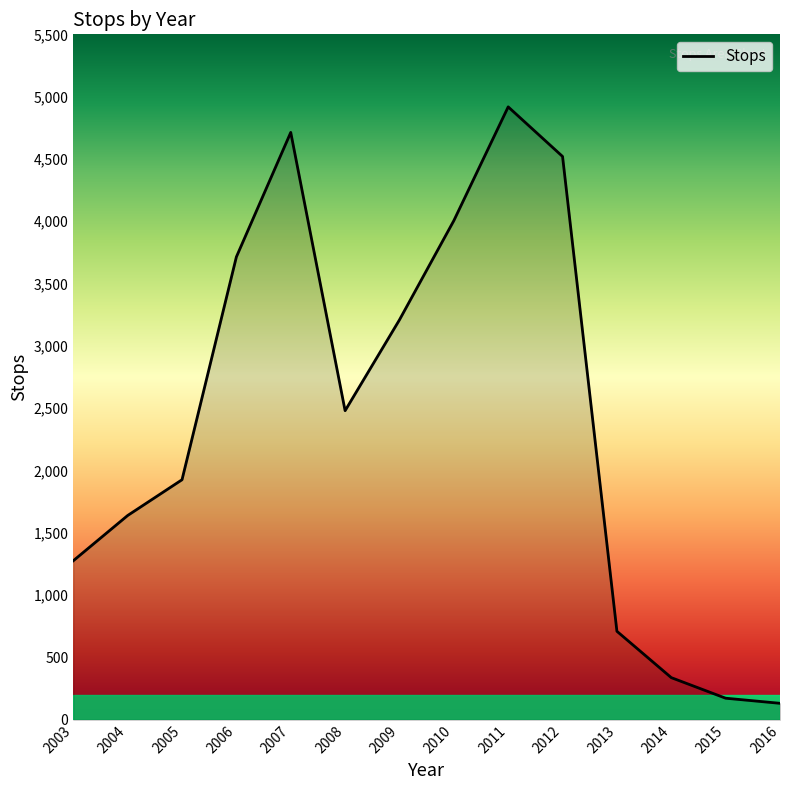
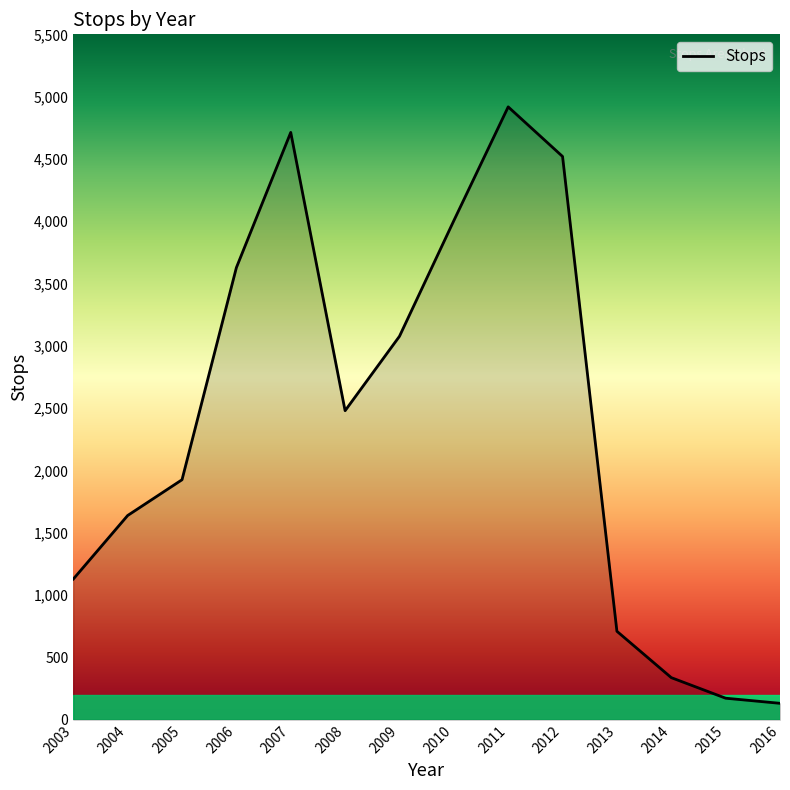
2003: 1,280 -> 1,130
2006: 3,710 -> 3,630
2009: 3,210 -> 3,080
